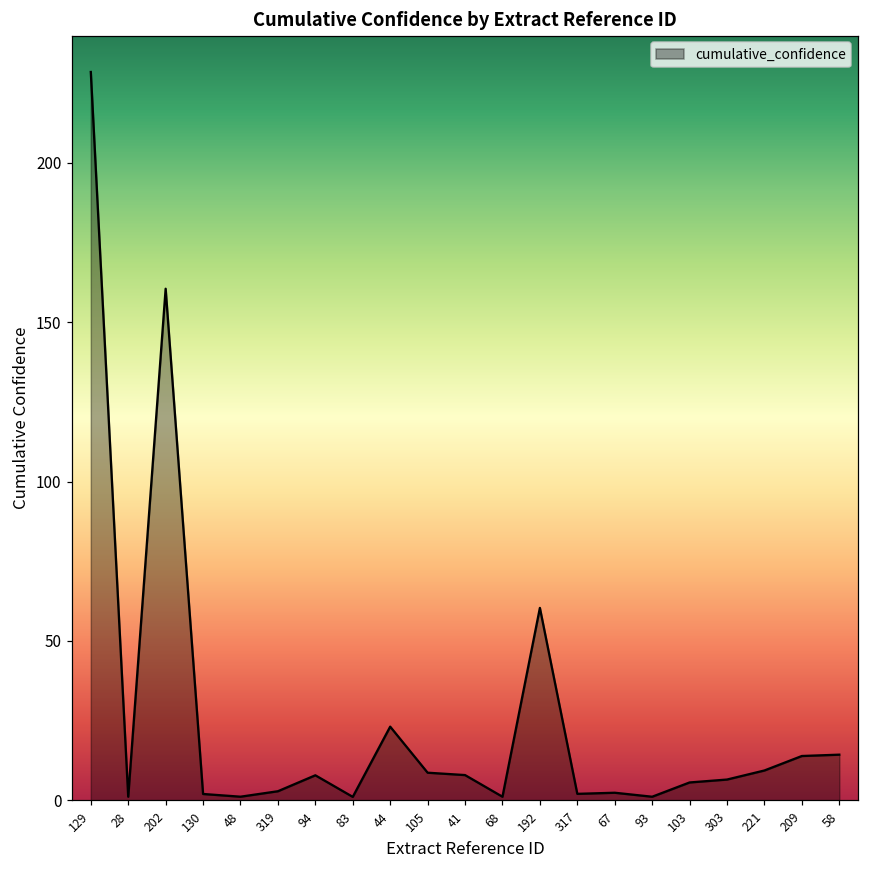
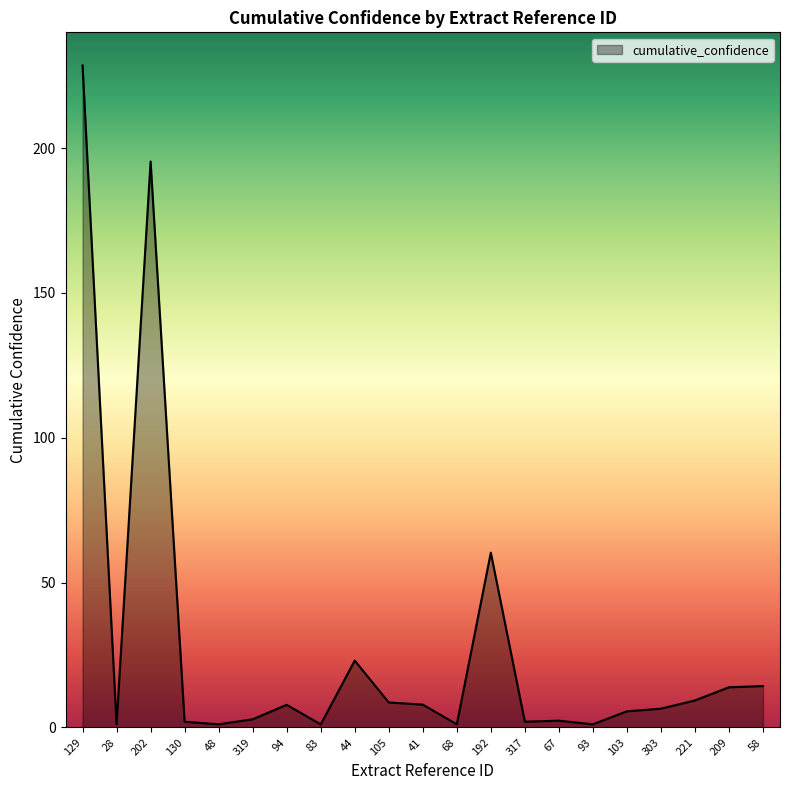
202: 160 -> 195
